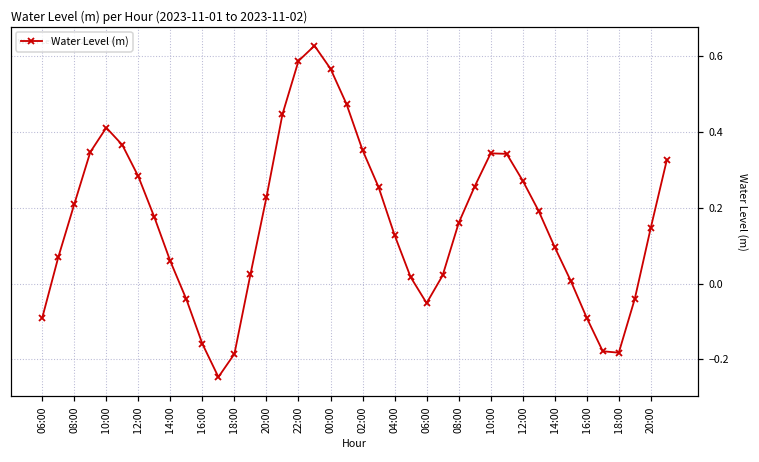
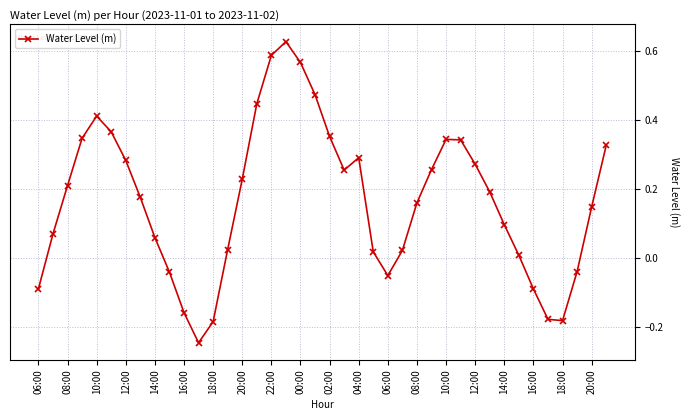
04:00: 0.13 -> 0.29
